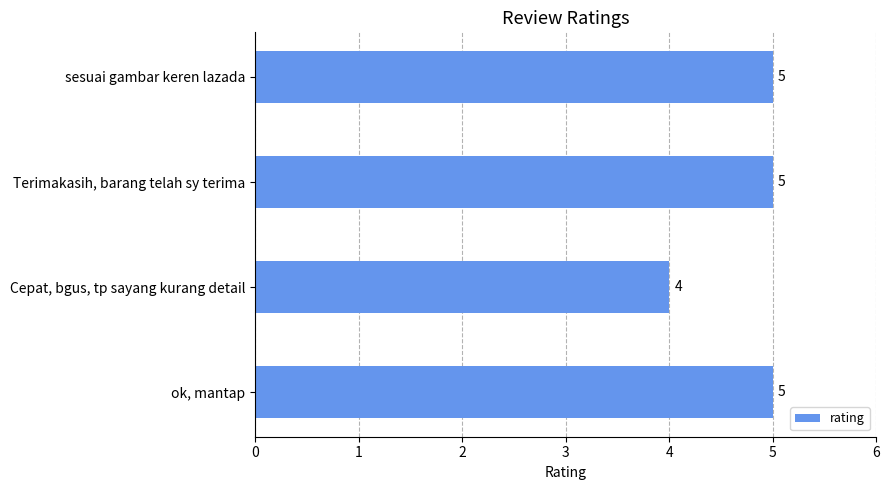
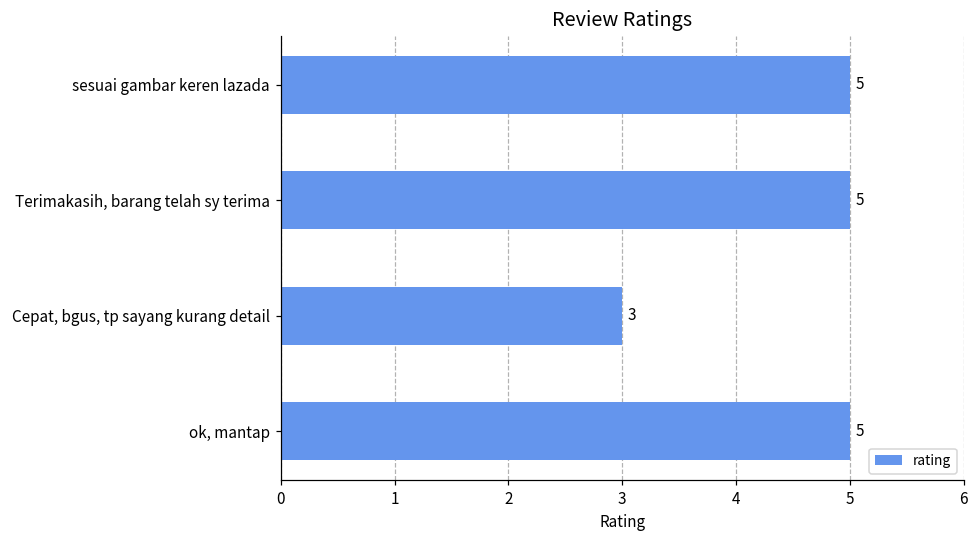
Cepat, bgus, tp sayang kurang detail: 4 -> 3
